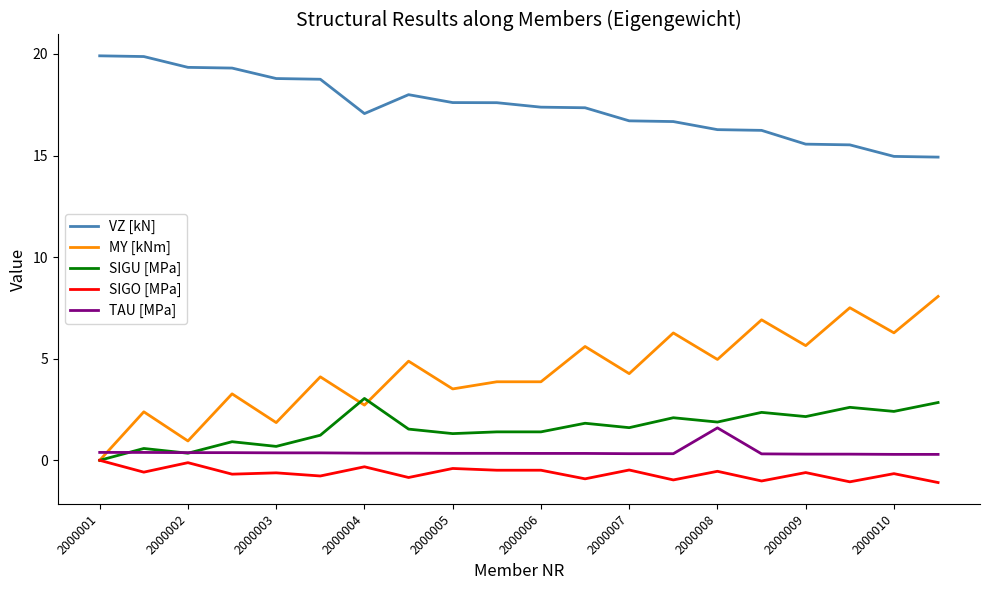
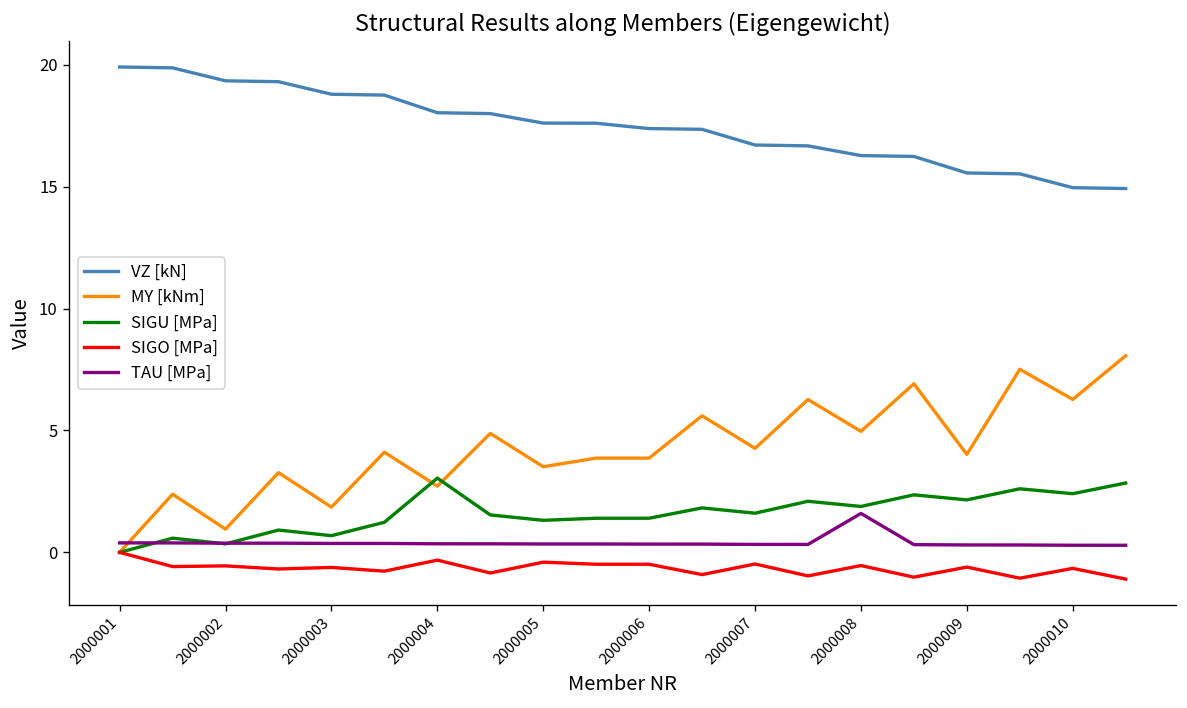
SIGO [MPa], 2000002: -0.1 -> -0.6
VZ [kN], 2000004: 17.1 -> 18.0
MY [kNm], 2000009: 5.6 -> 4.0
